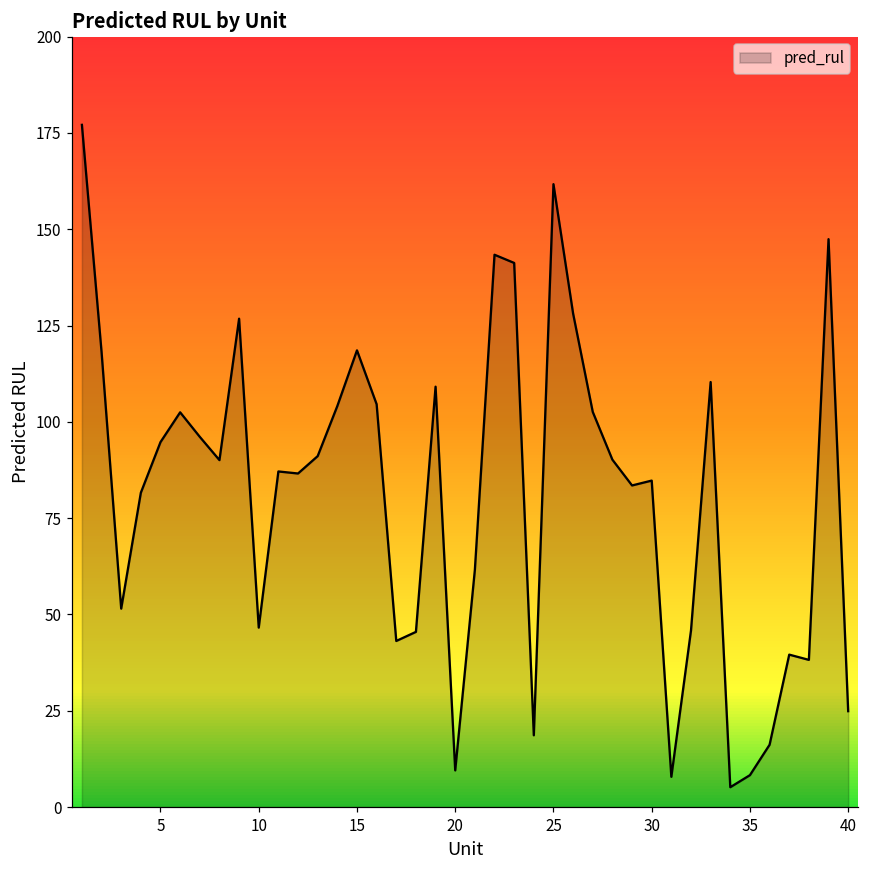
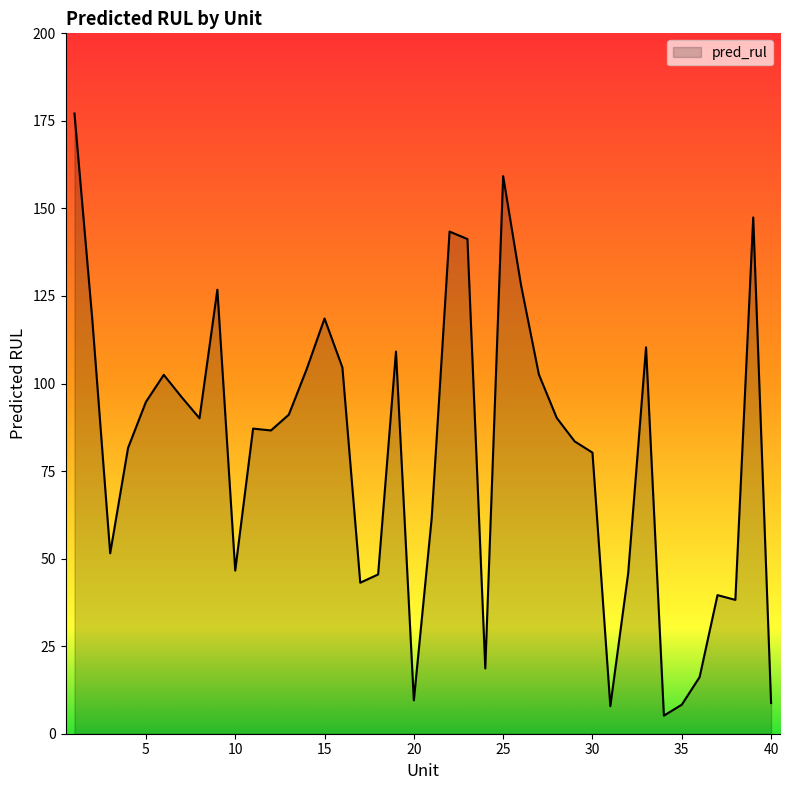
25: 162 -> 159
30: 85 -> 80
40: 25 -> 9
